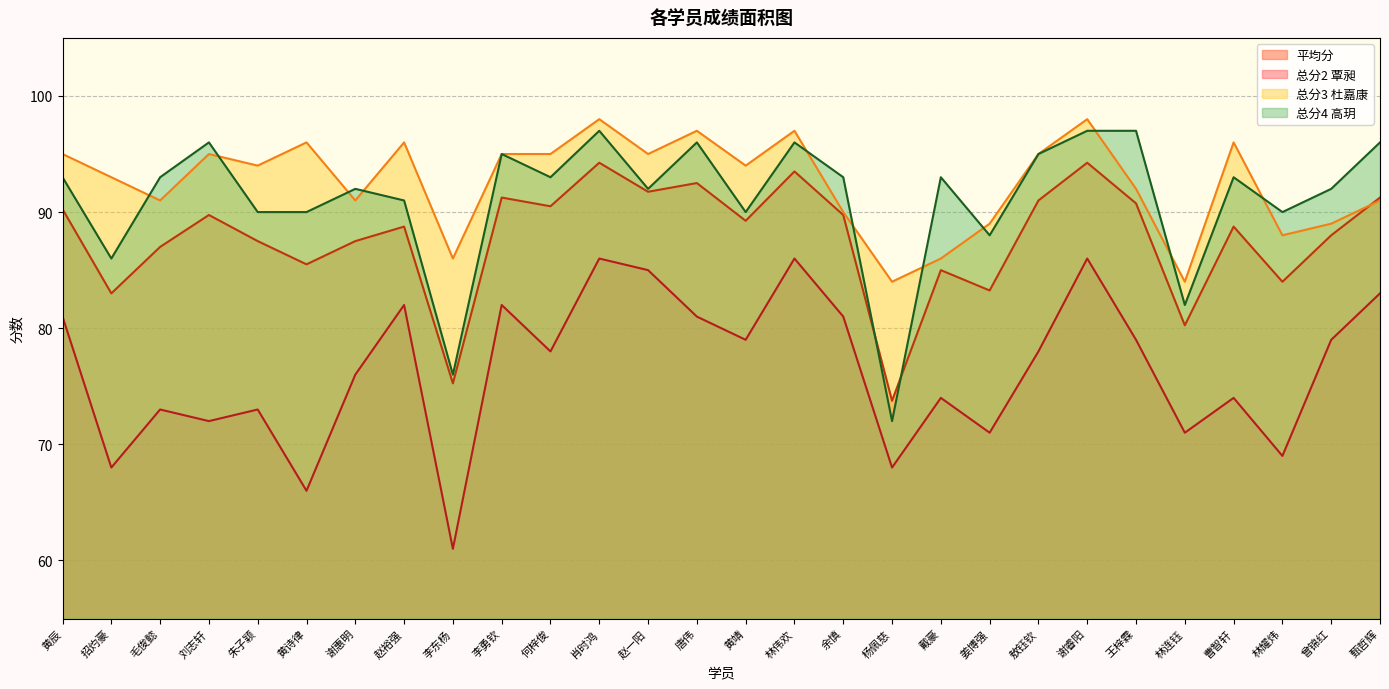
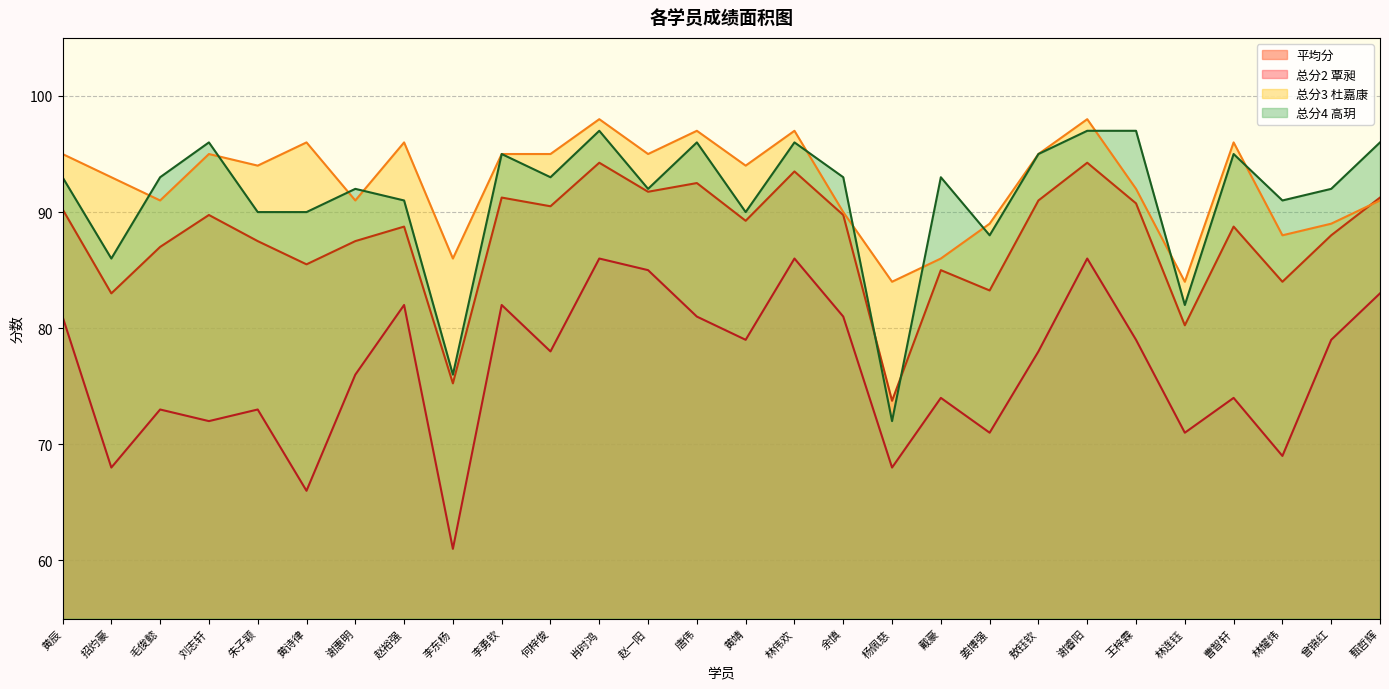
总分4 高玥, 曹智轩: 93 -> 95
总分4 高玥, 林耀炜: 90 -> 91
